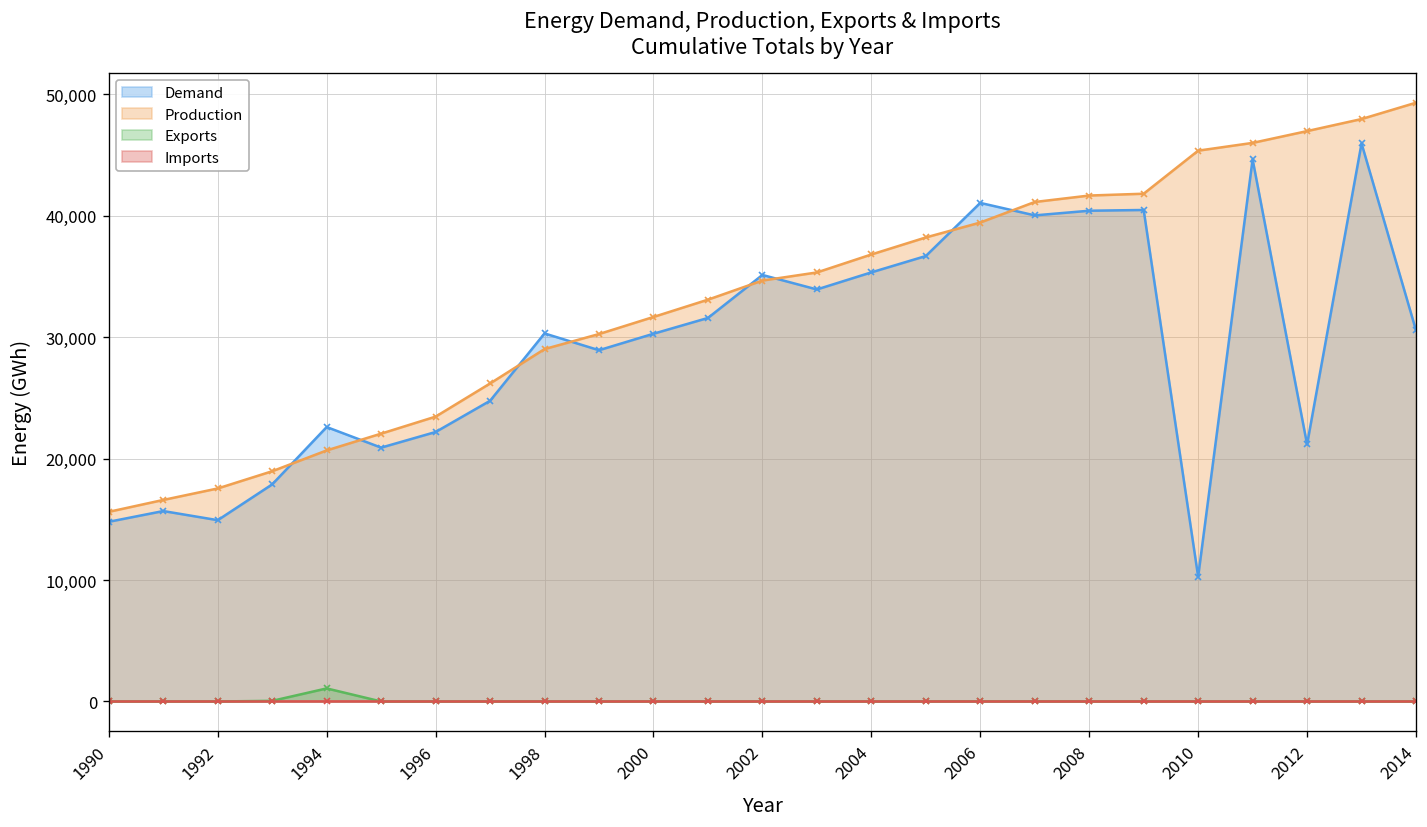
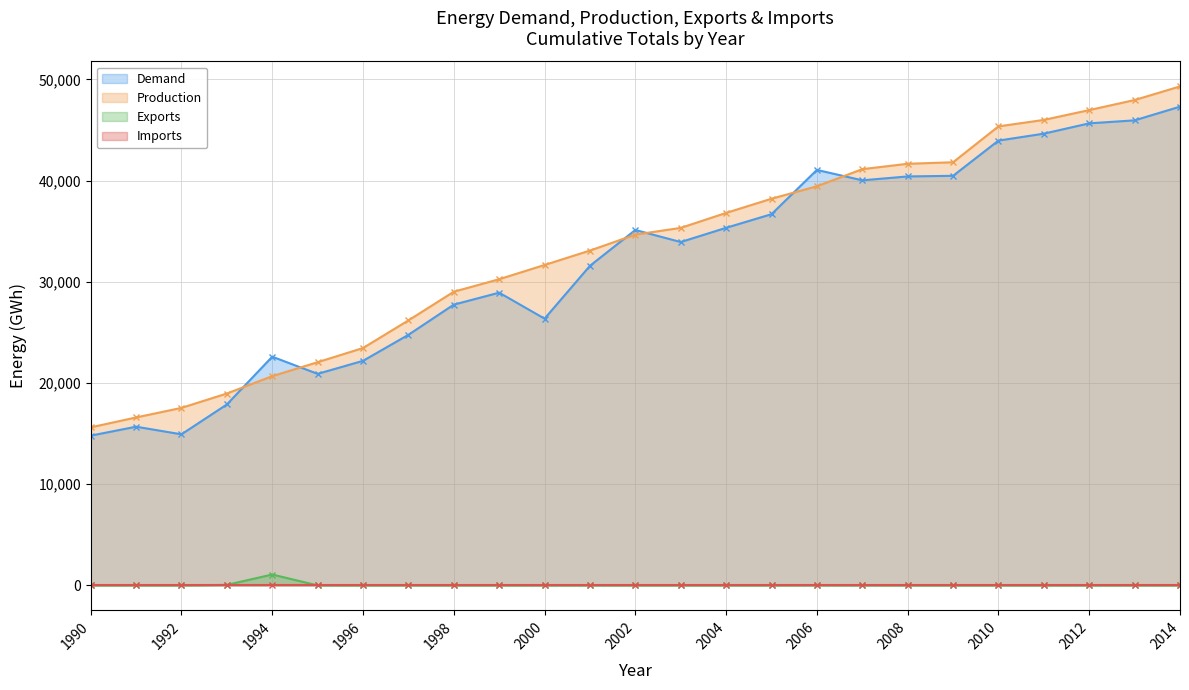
Demand, 1998: 30,300 -> 27,700
Demand, 2000: 30,300 -> 26,400
Demand, 2010: 10,300 -> 44,000
Demand, 2012: 21,200 -> 45,700
Demand, 2014: 30,600 -> 47,300
